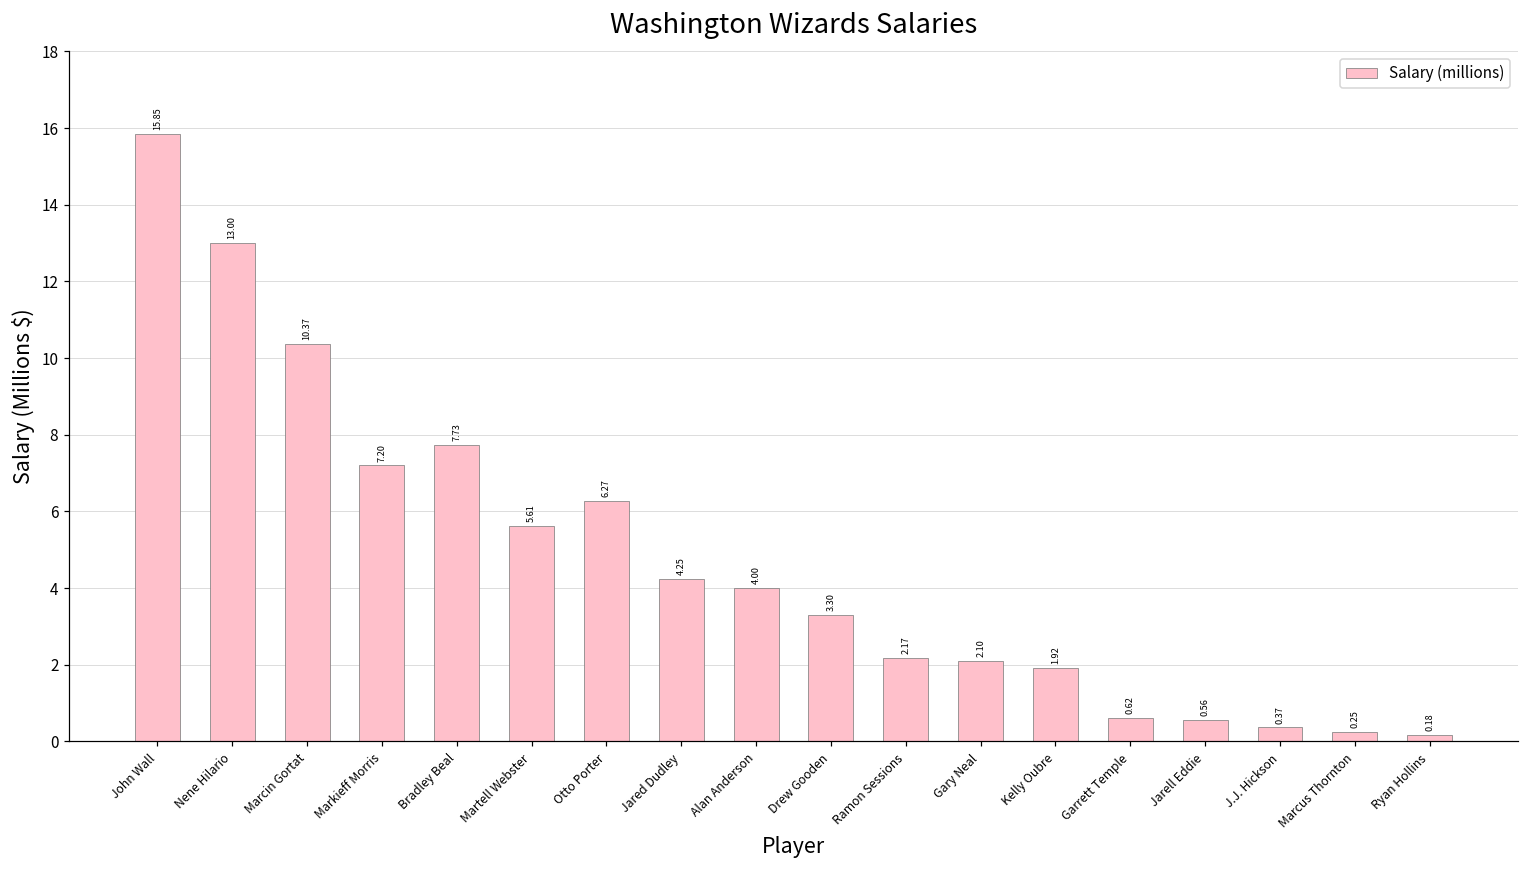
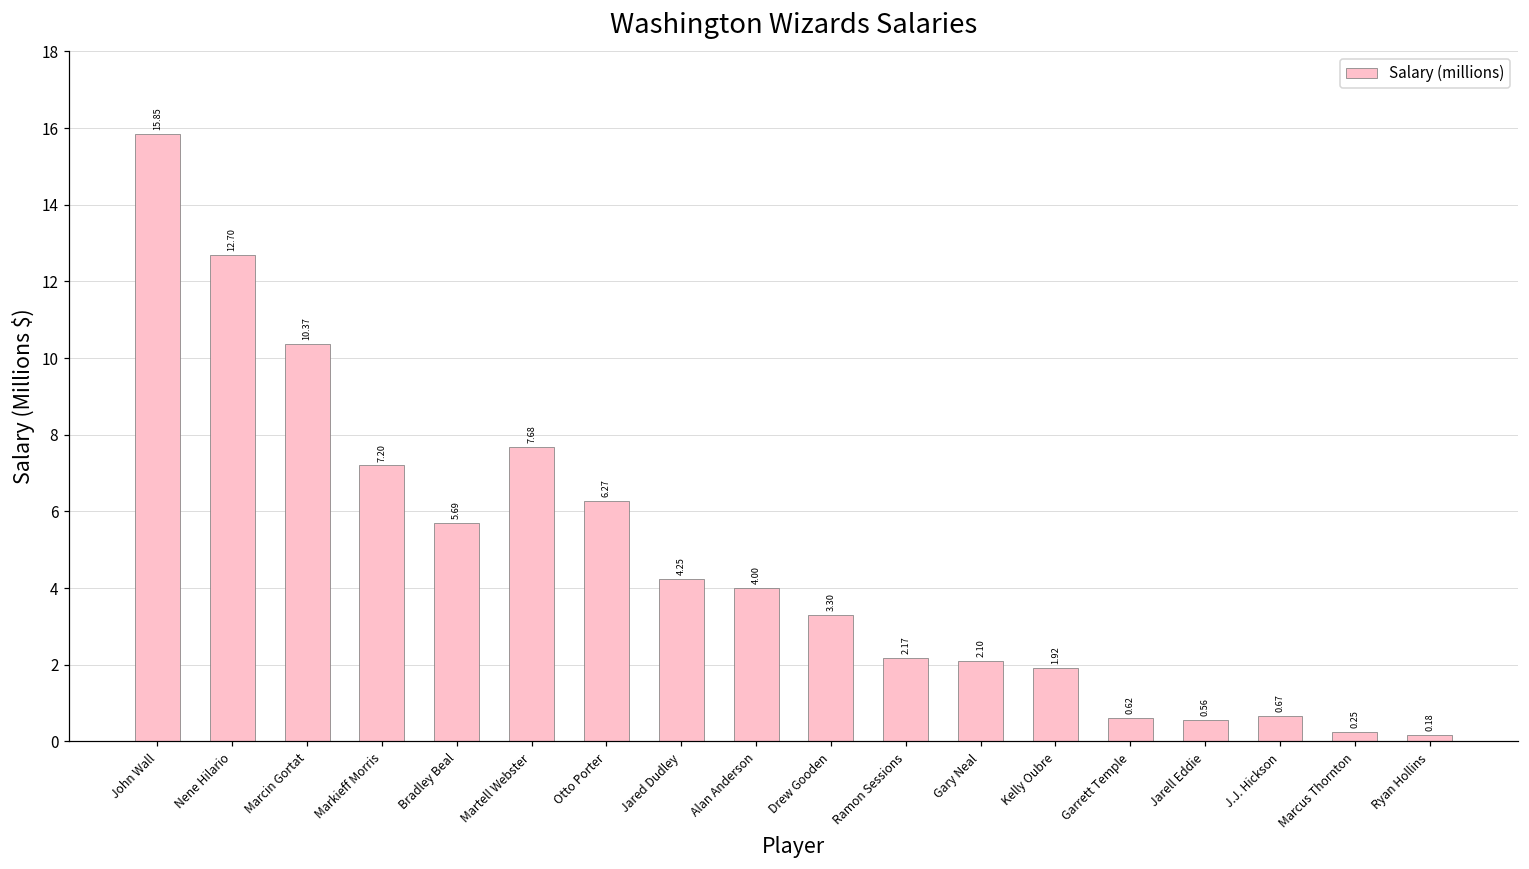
Nene Hilario: 13.00 -> 12.70
Bradley Beal: 7.73 -> 5.69
Martell Webster: 5.61 -> 7.68
J.J. Hickson: 0.37 -> 0.67
